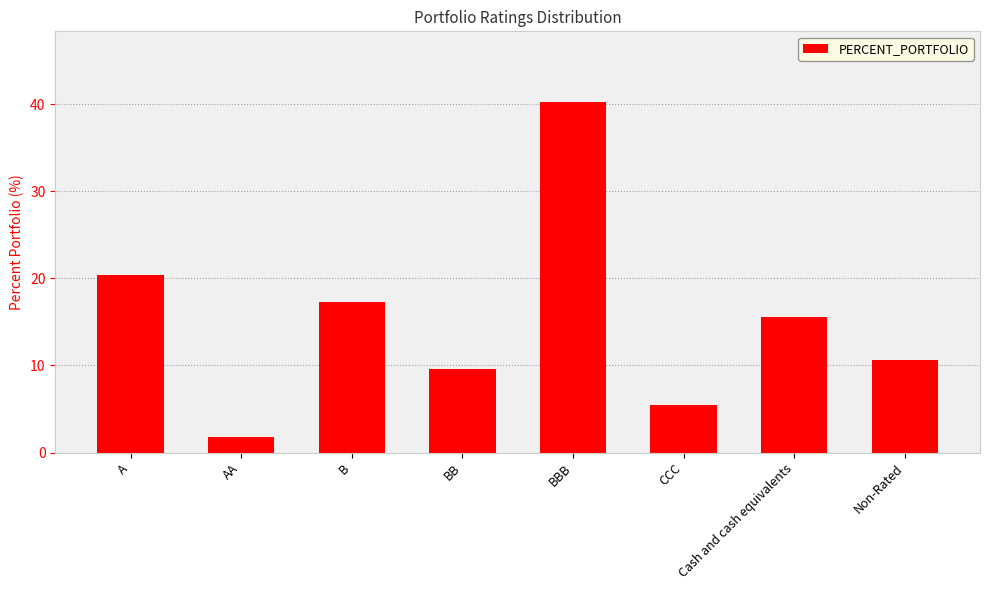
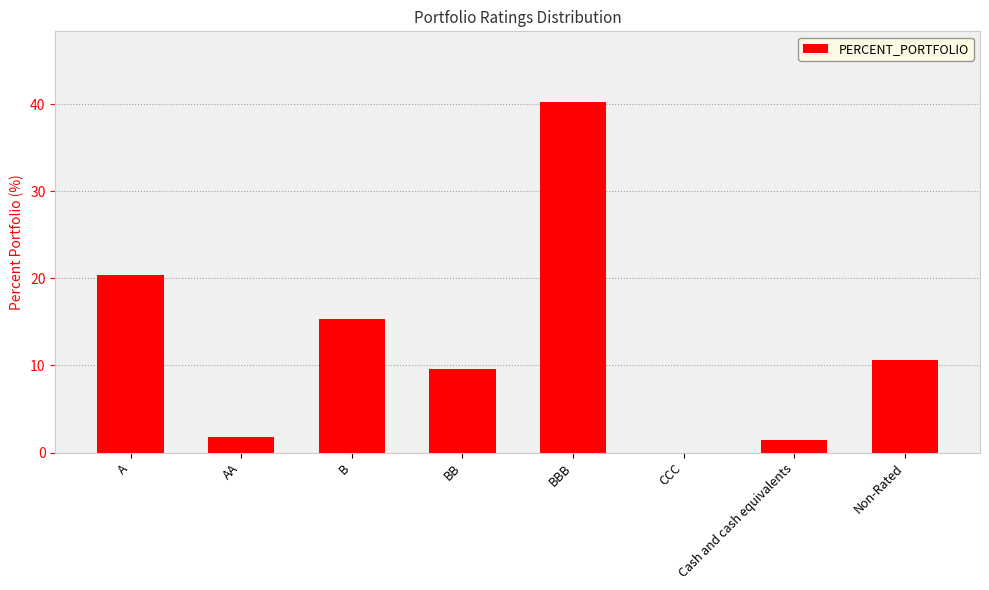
B: 17 -> 15
CCC: 6 -> 0
Cash and cash equivalents: 16 -> 1
